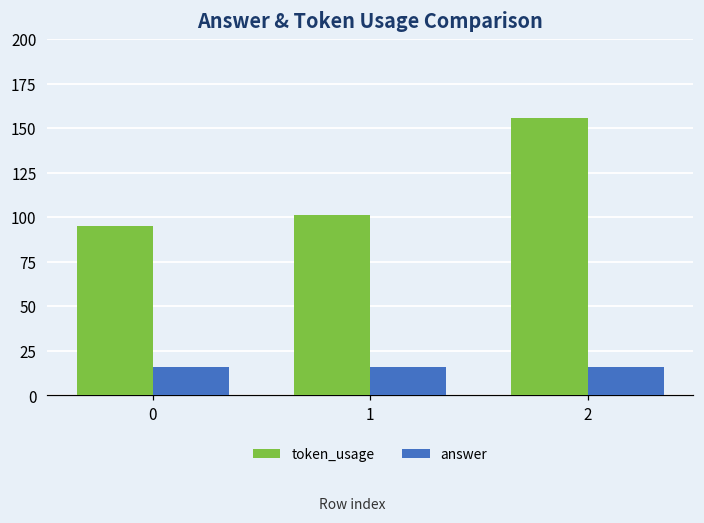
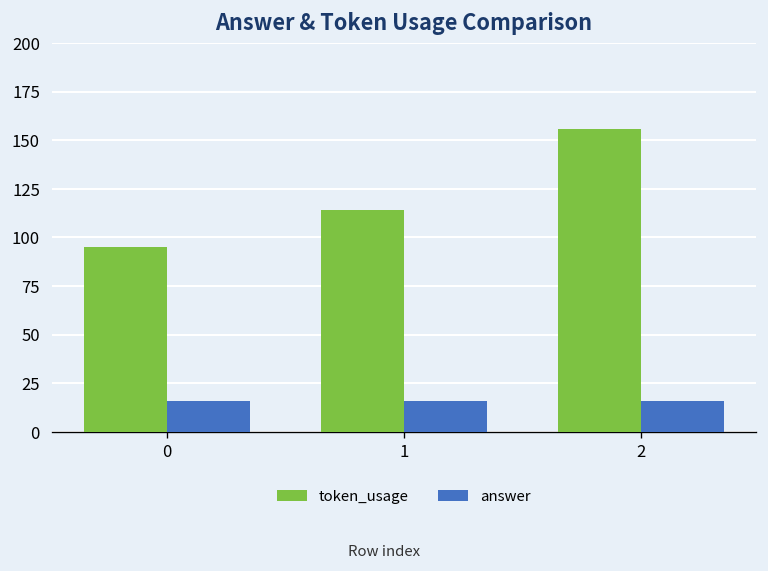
token_usage, 1: 101 -> 114
